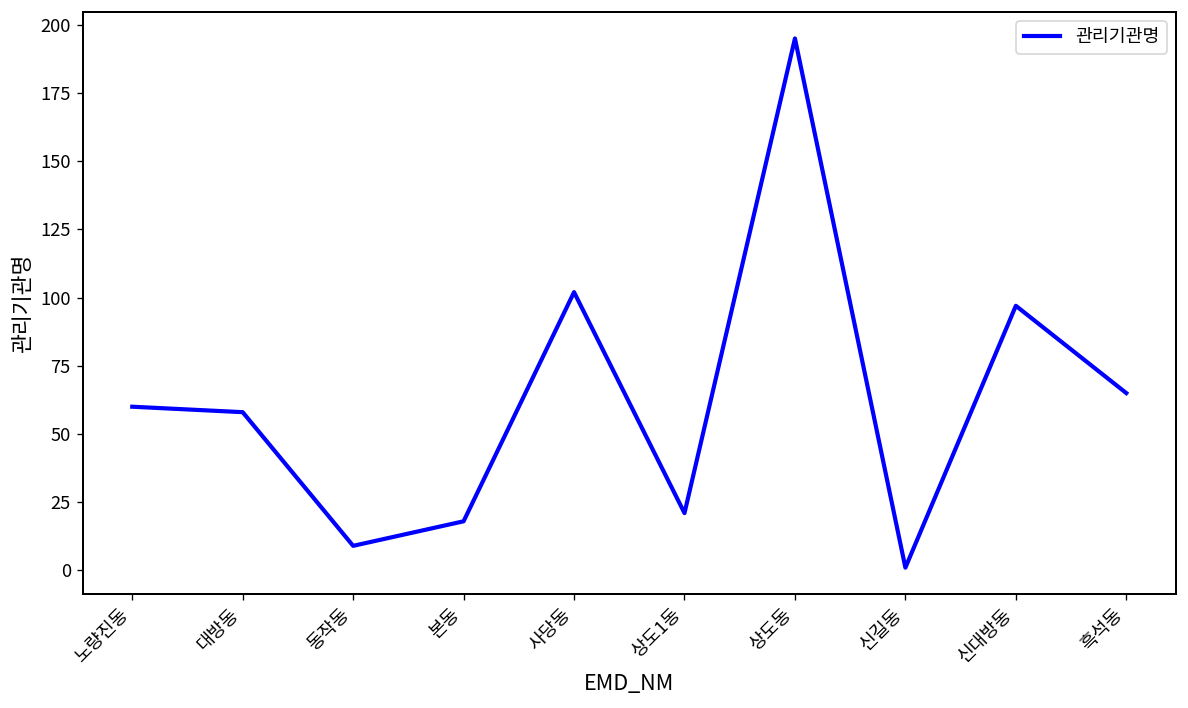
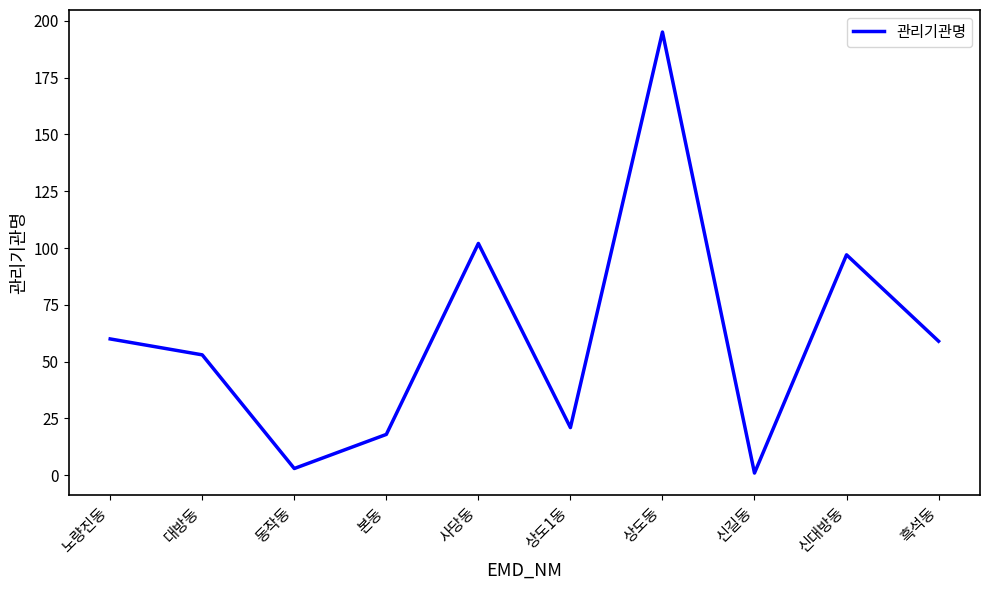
대방동: 58 -> 53
동작동: 9 -> 3
흑석동: 65 -> 59
